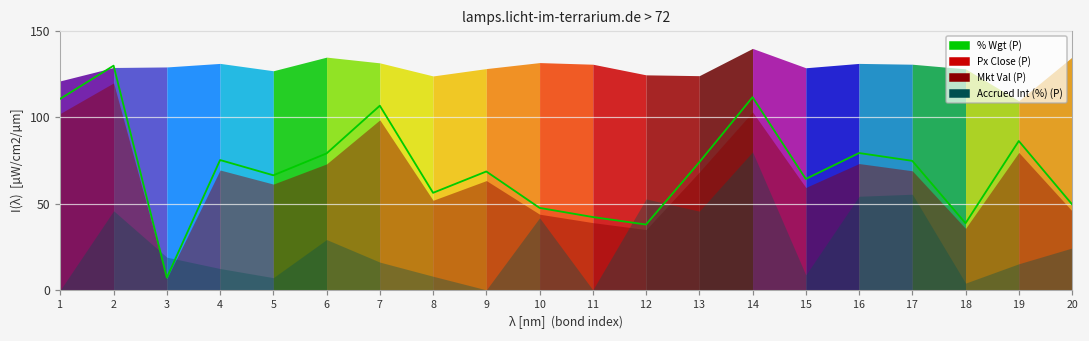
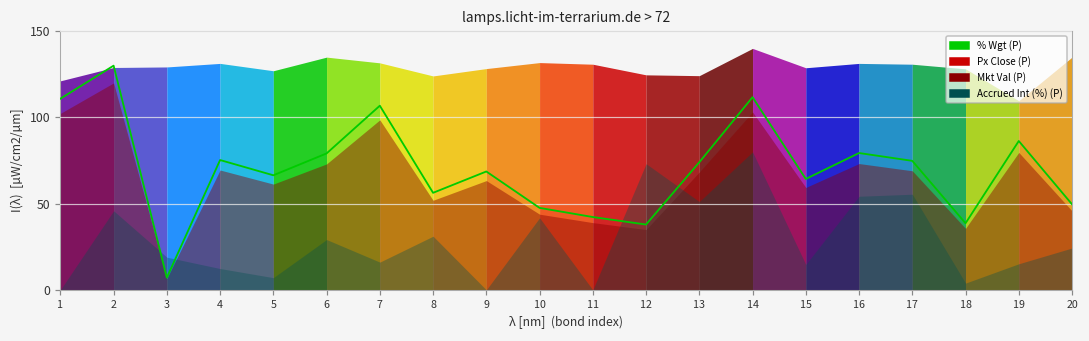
Accrued Int (%) (P), 8: 8 -> 31
Accrued Int (%) (P), 12: 53 -> 73
Accrued Int (%) (P), 13: 46 -> 51
Accrued Int (%) (P), 15: 9 -> 15
